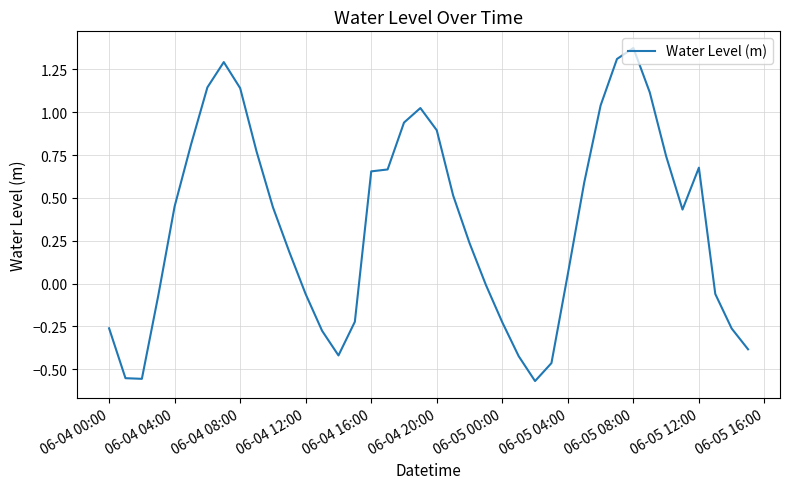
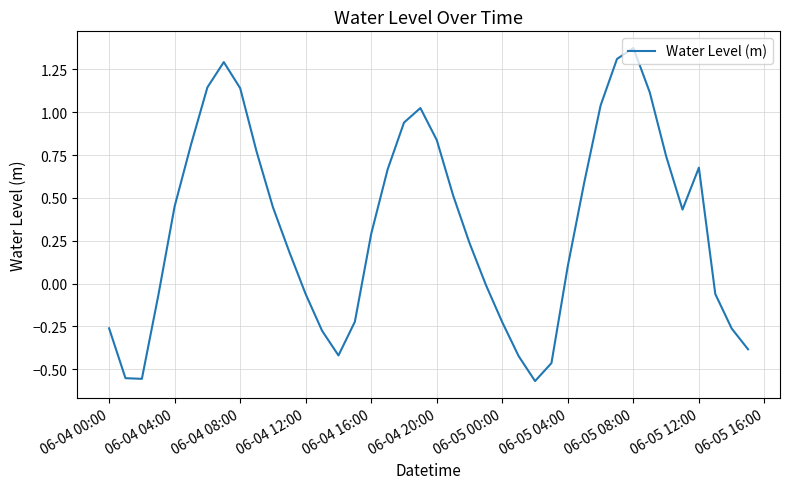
06-04 16:00: 0.66 -> 0.29
06-04 20:00: 0.90 -> 0.84
06-05 04:00: 0.06 -> 0.10
